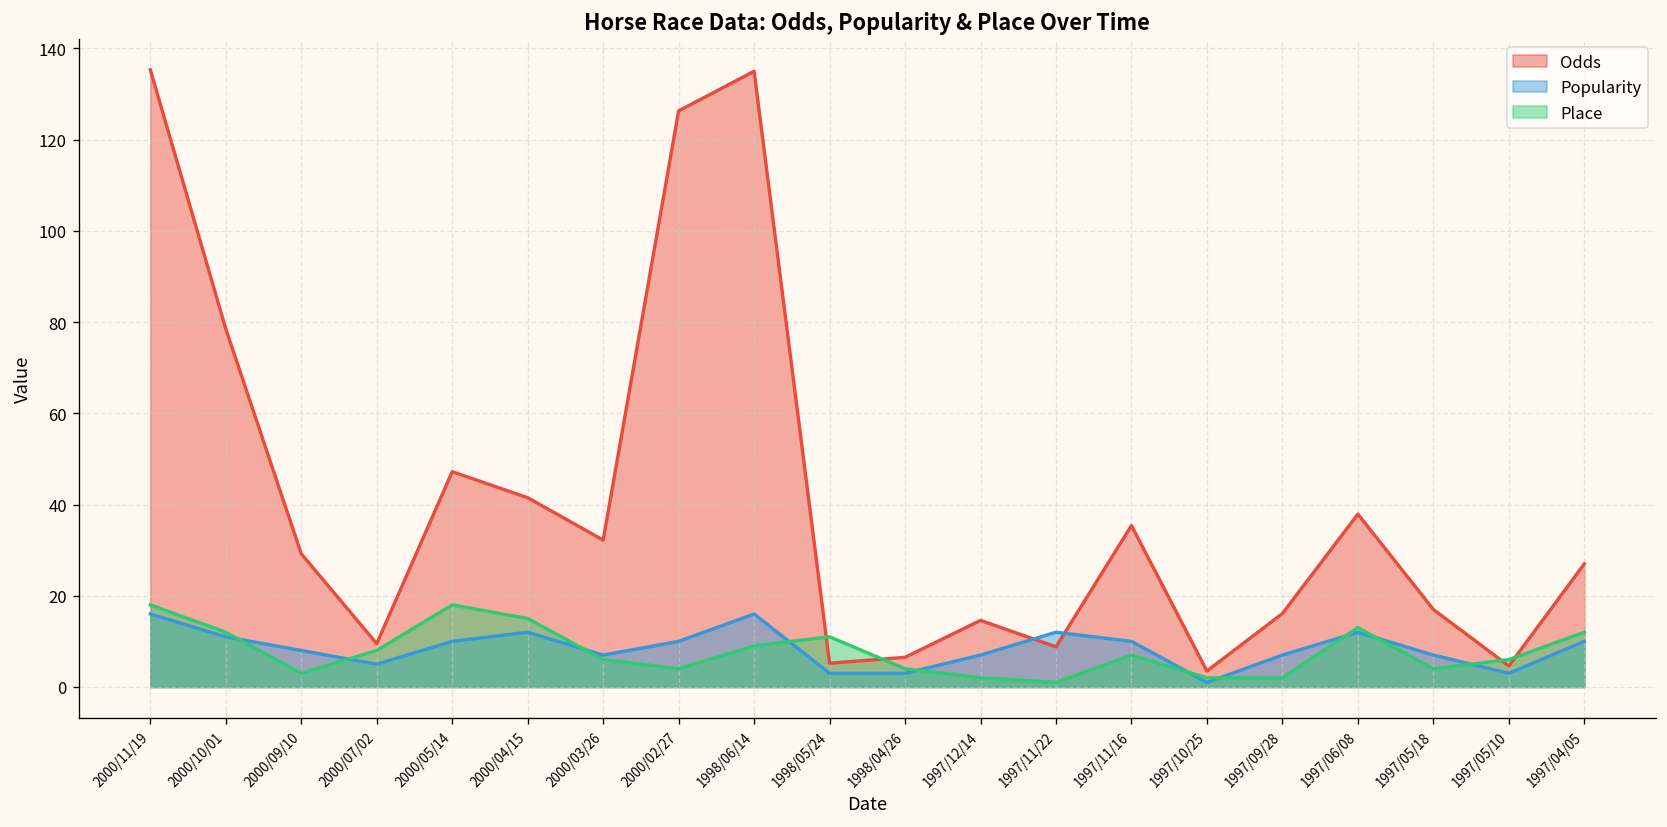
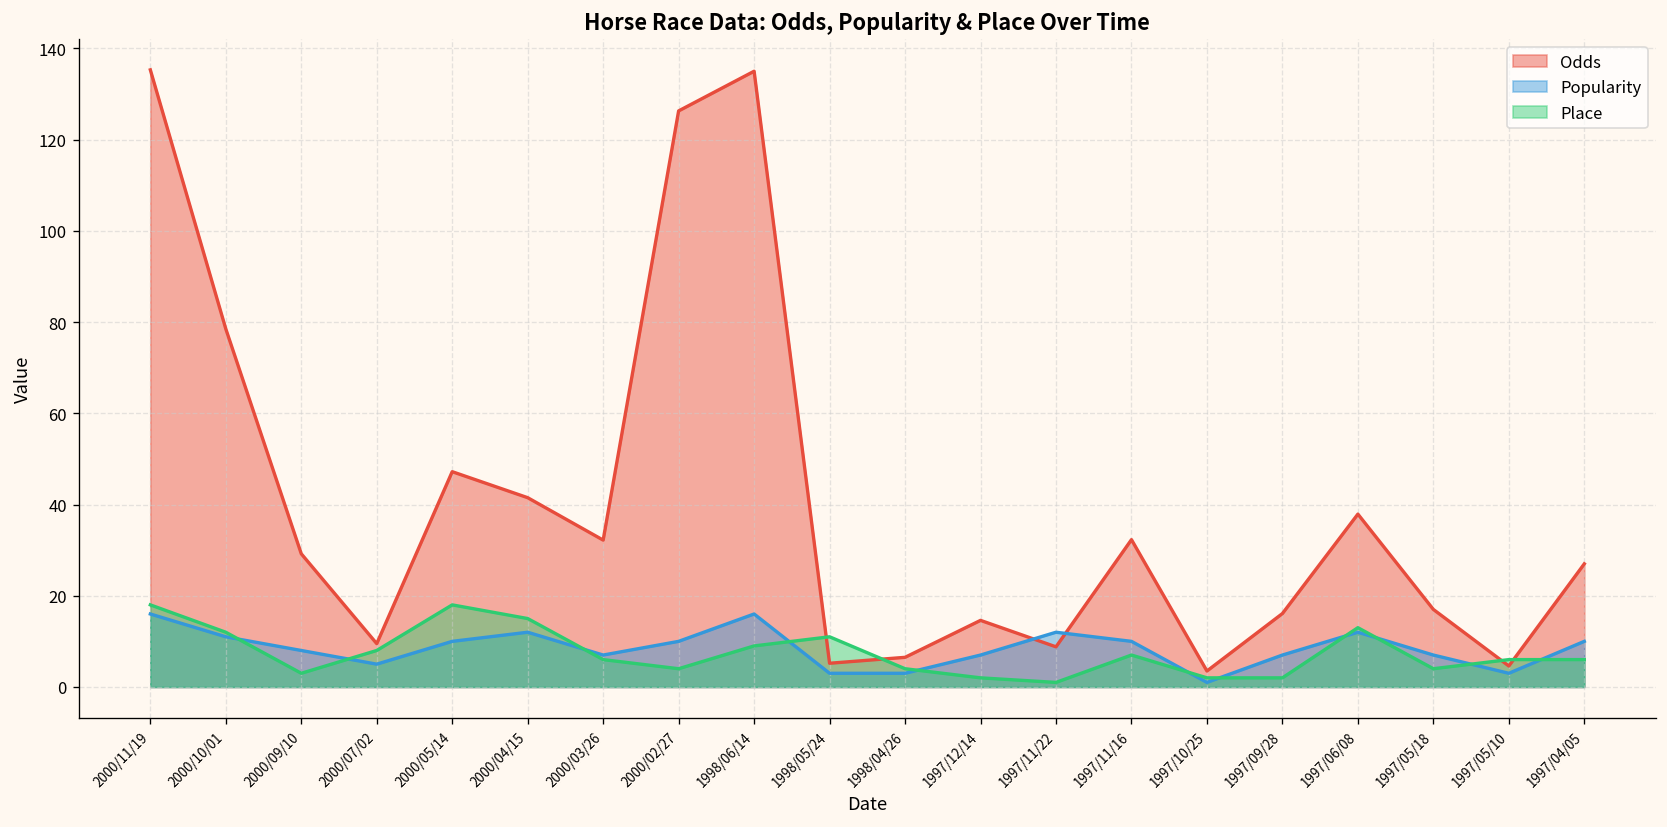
Odds, 1997/11/16: 35 -> 32
Place, 1997/04/05: 12 -> 6
